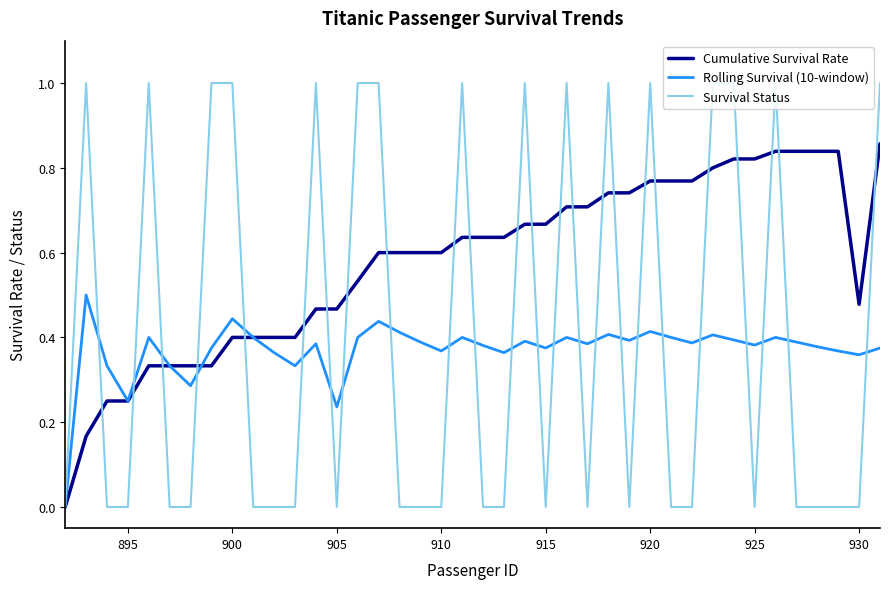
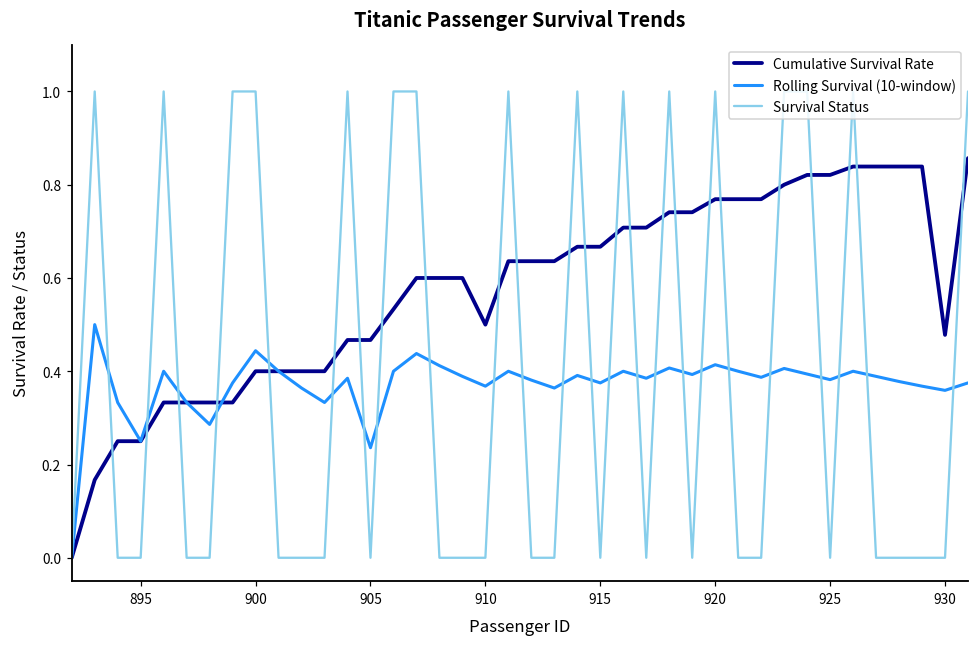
Cumulative Survival Rate, 910: 0.6 -> 0.5
